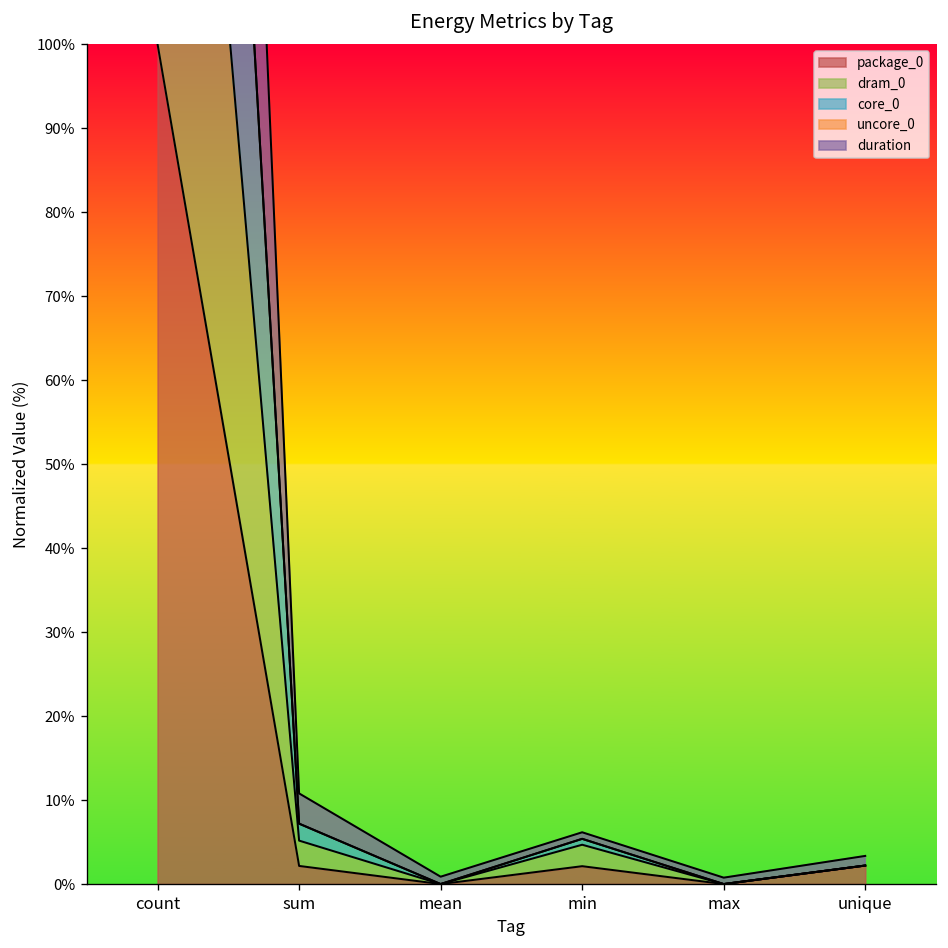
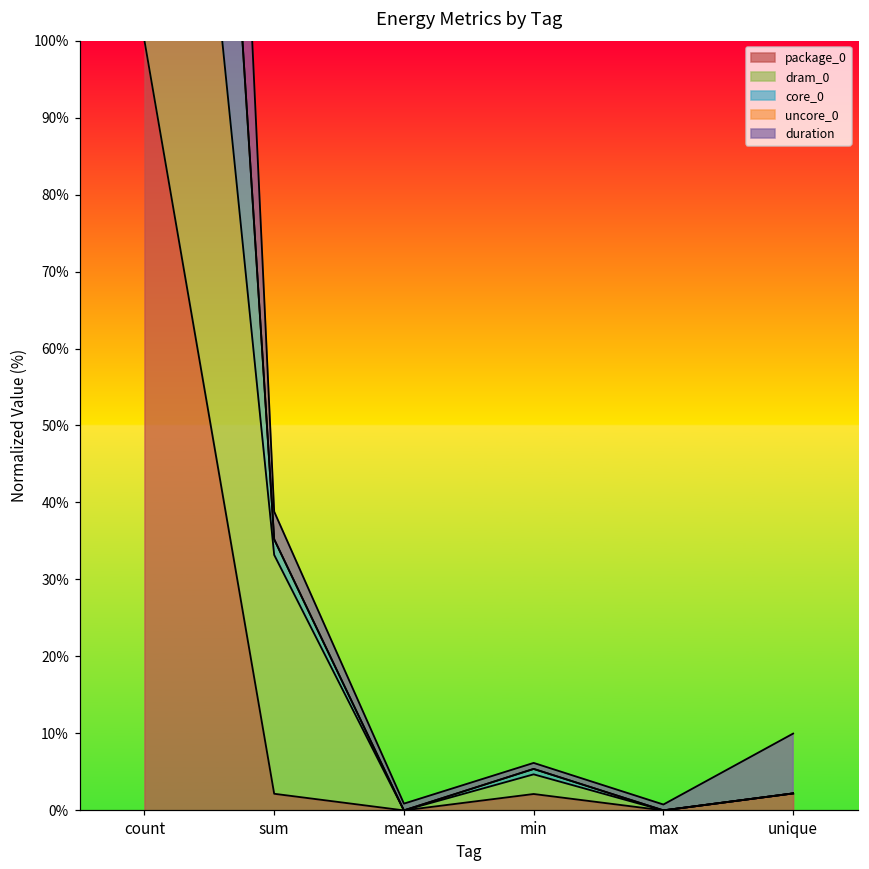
dram_0, sum: 3% -> 31%
duration, unique: 1% -> 8%
